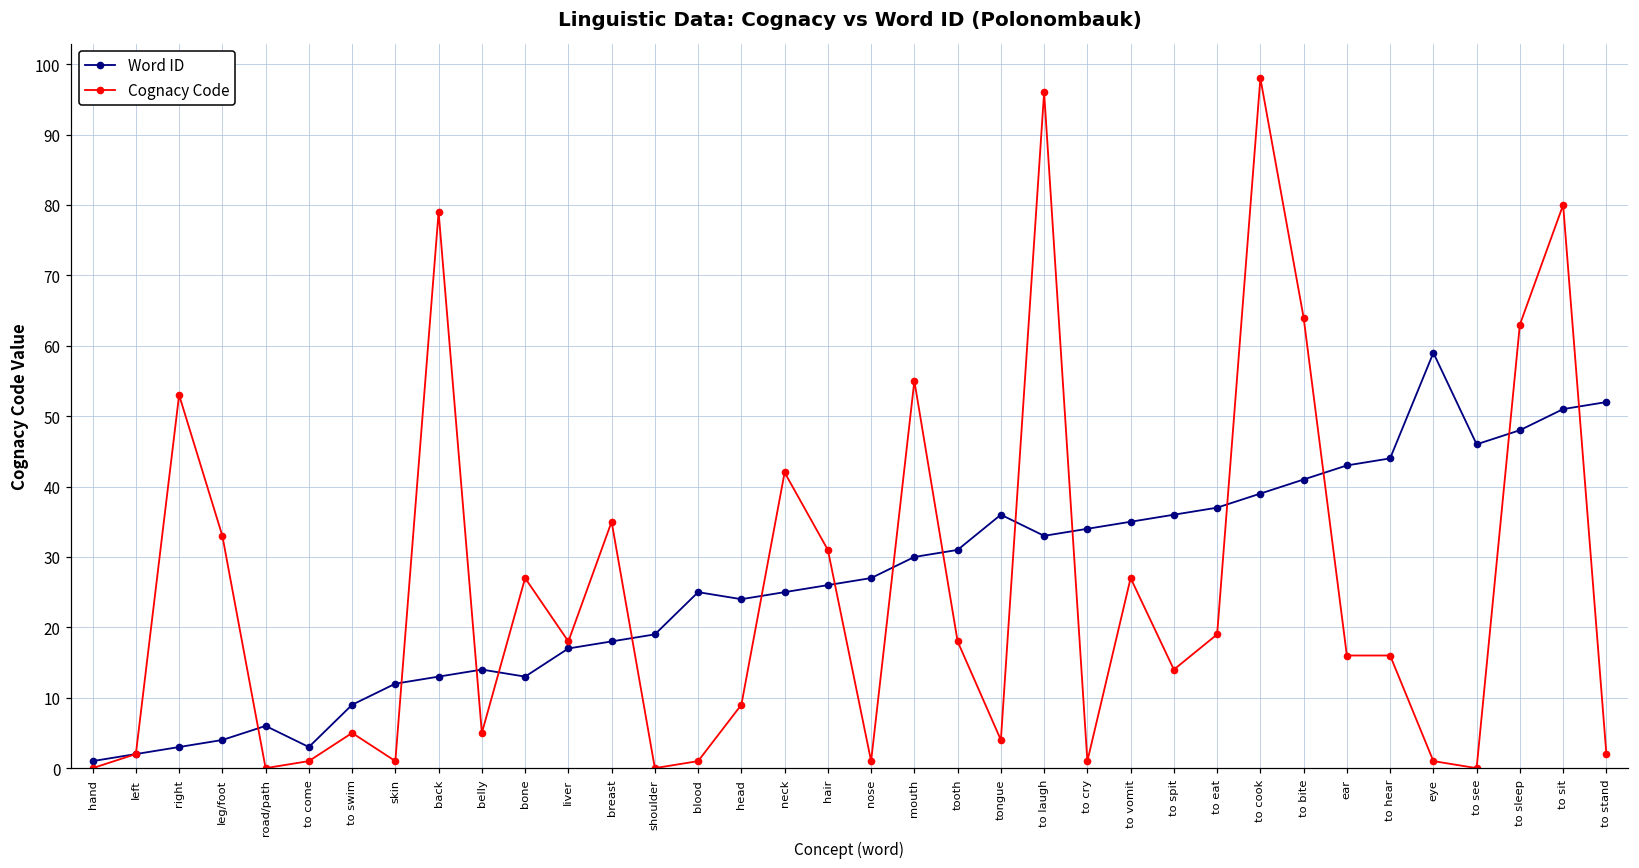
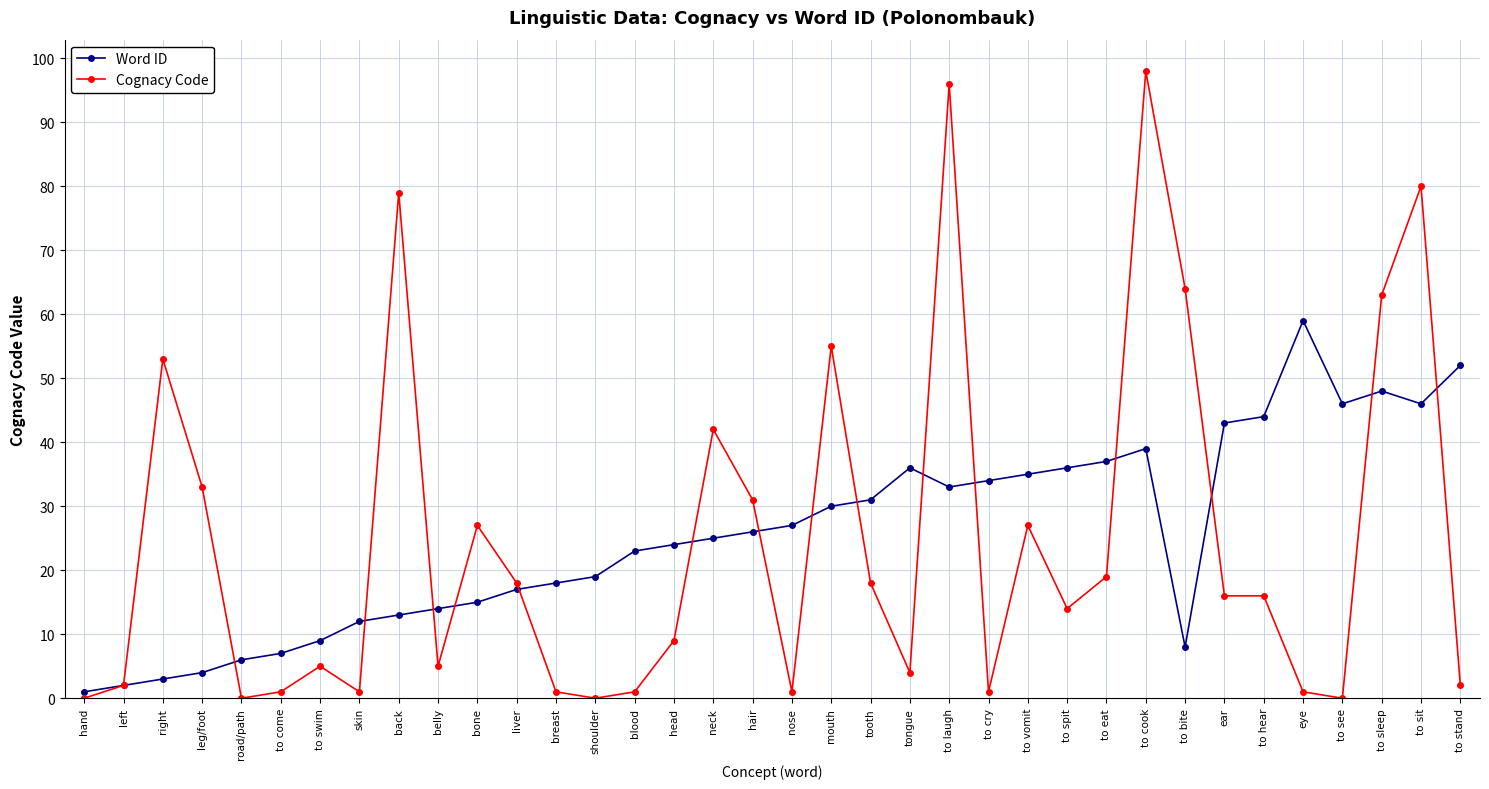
Word ID, to come: 3 -> 7
Word ID, bone: 13 -> 15
Cognacy Code, breast: 35 -> 1
Word ID, blood: 25 -> 23
Word ID, to bite: 41 -> 8
Word ID, to sit: 51 -> 46
